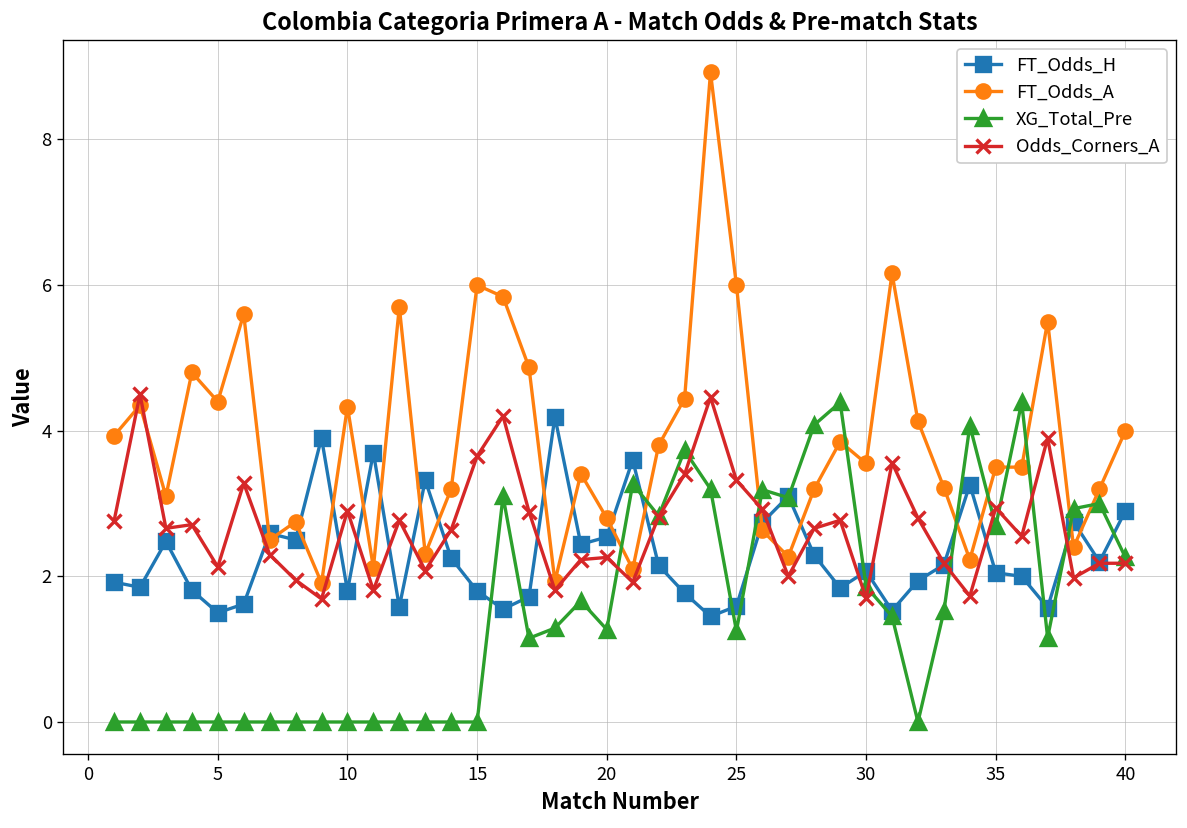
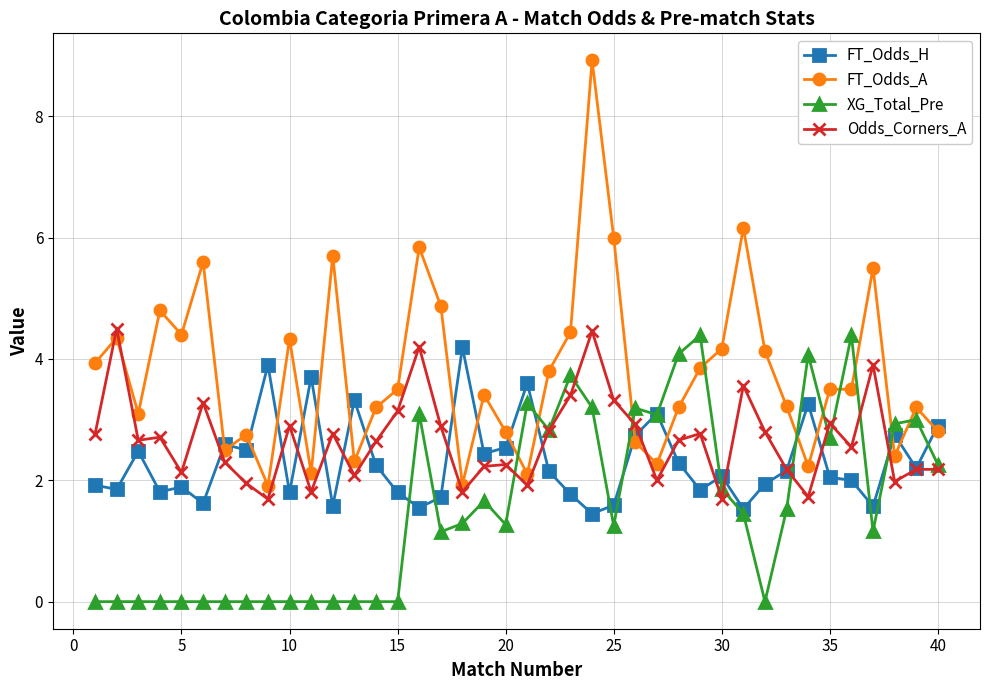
FT_Odds_H, 5: 1.5 -> 1.9
FT_Odds_A, 15: 6.0 -> 3.5
Odds_Corners_A, 15: 3.7 -> 3.1
FT_Odds_A, 30: 3.6 -> 4.2
FT_Odds_A, 40: 4.0 -> 2.8
